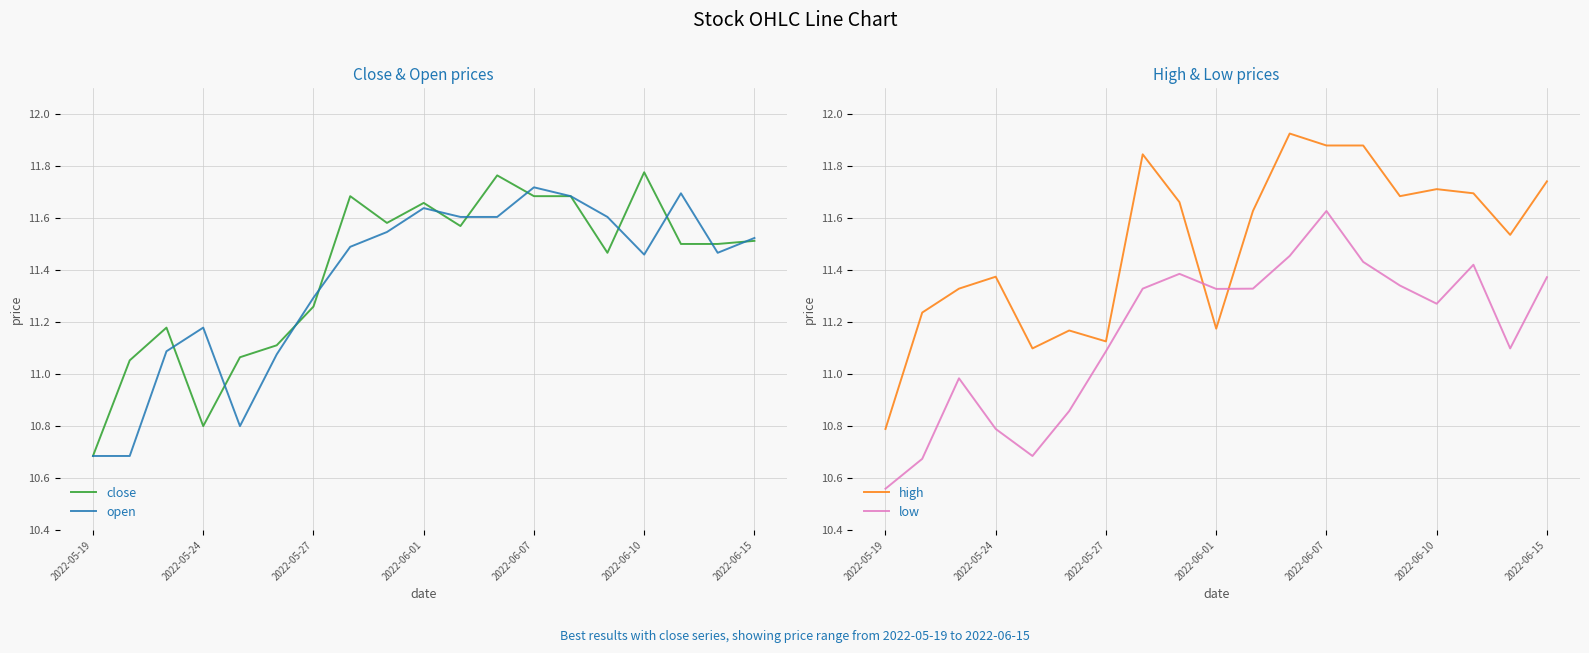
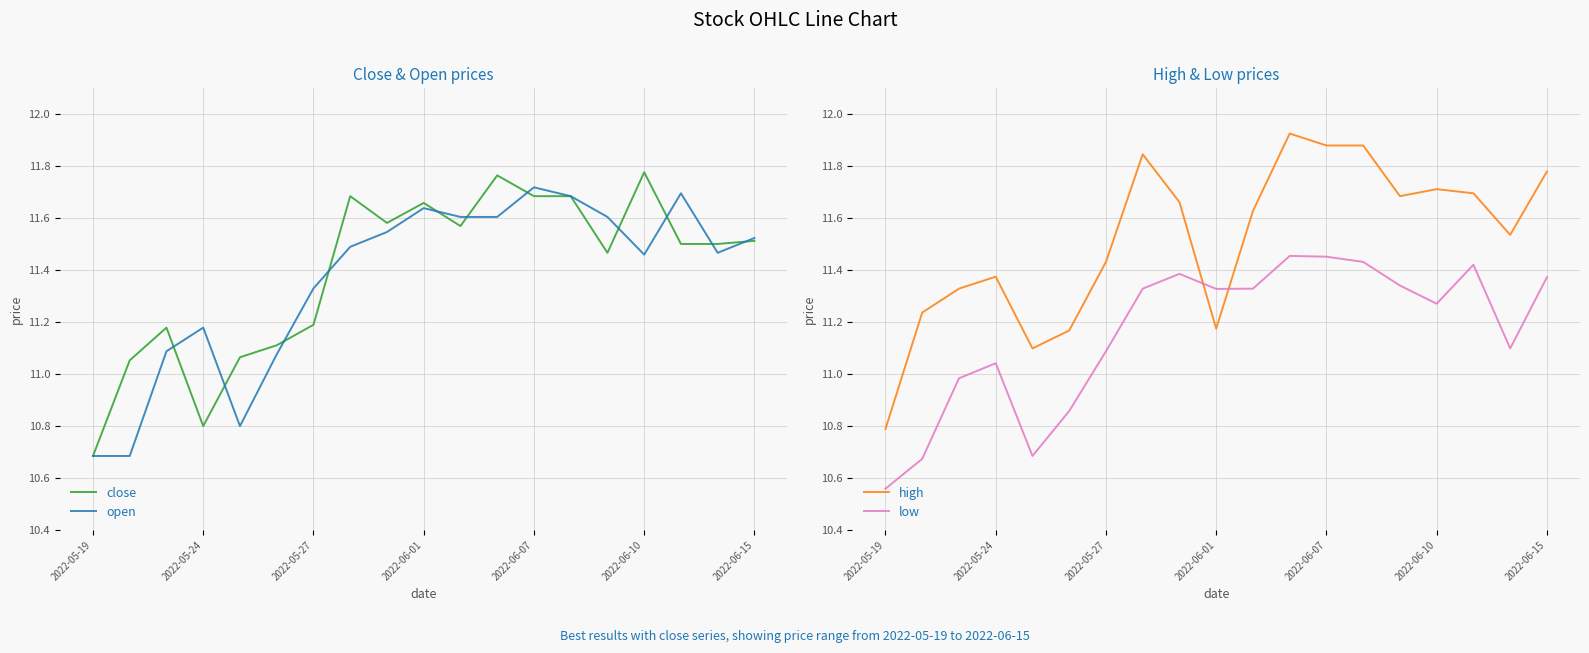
Close & Open prices, close, 2022-05-27: 11.26 -> 11.19
Close & Open prices, open, 2022-05-27: 11.29 -> 11.33
High & Low prices, low, 2022-05-24: 10.79 -> 11.04
High & Low prices, high, 2022-05-27: 11.13 -> 11.43
High & Low prices, low, 2022-06-07: 11.63 -> 11.45
High & Low prices, high, 2022-06-15: 11.74 -> 11.78
